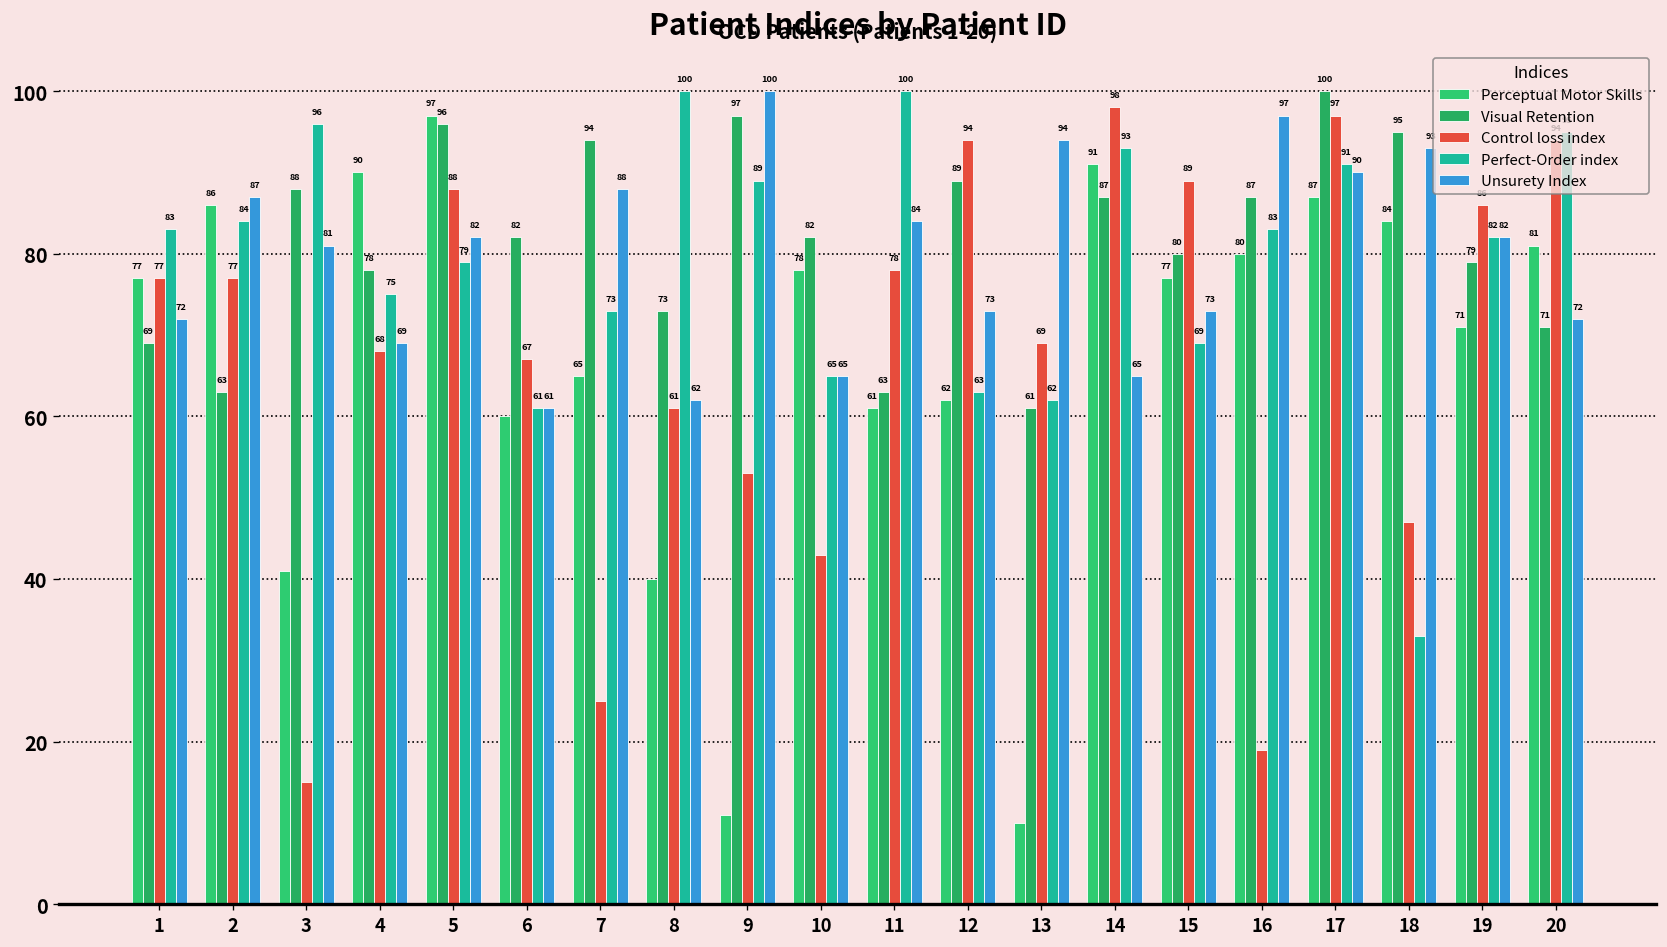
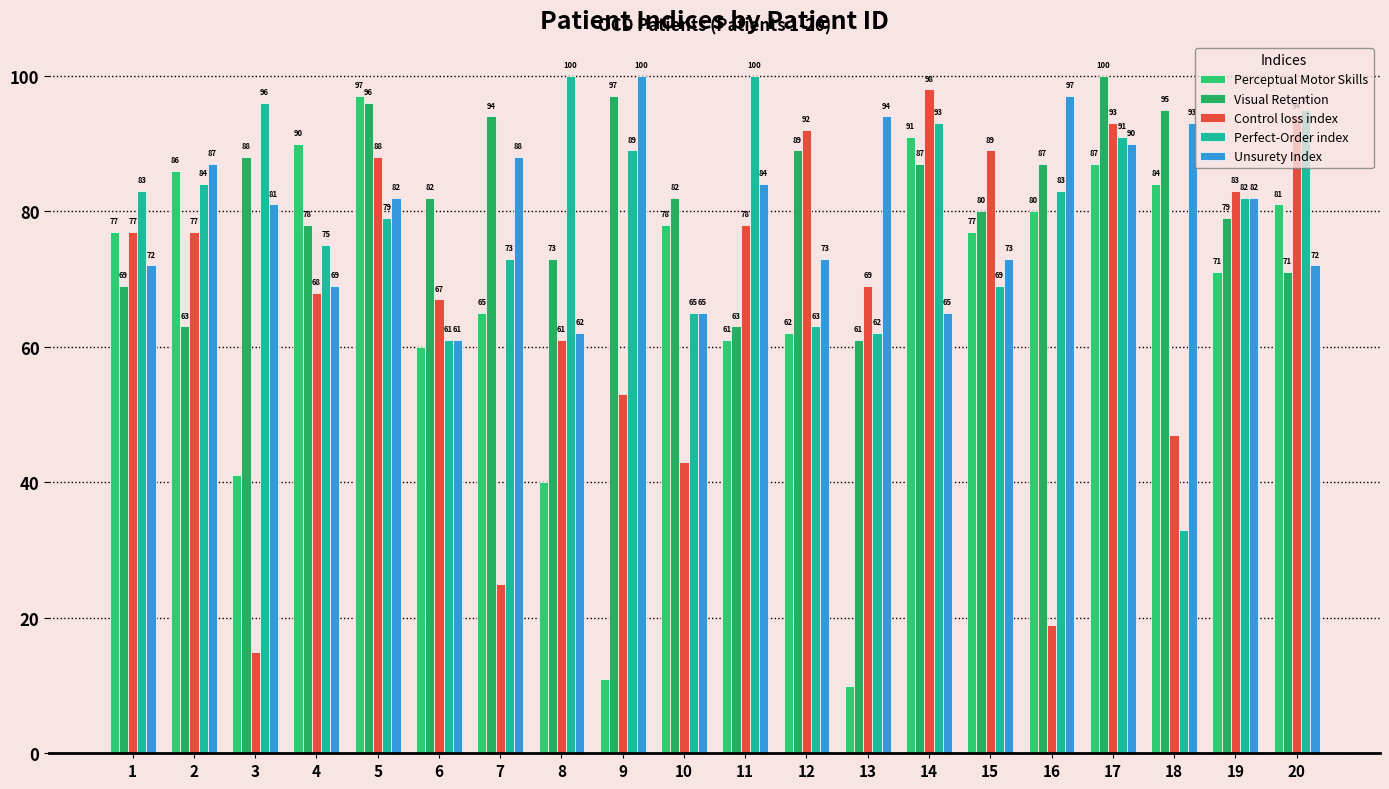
Control loss index, 12: 94 -> 92
Control loss index, 17: 97 -> 93
Control loss index, 19: 86 -> 83
